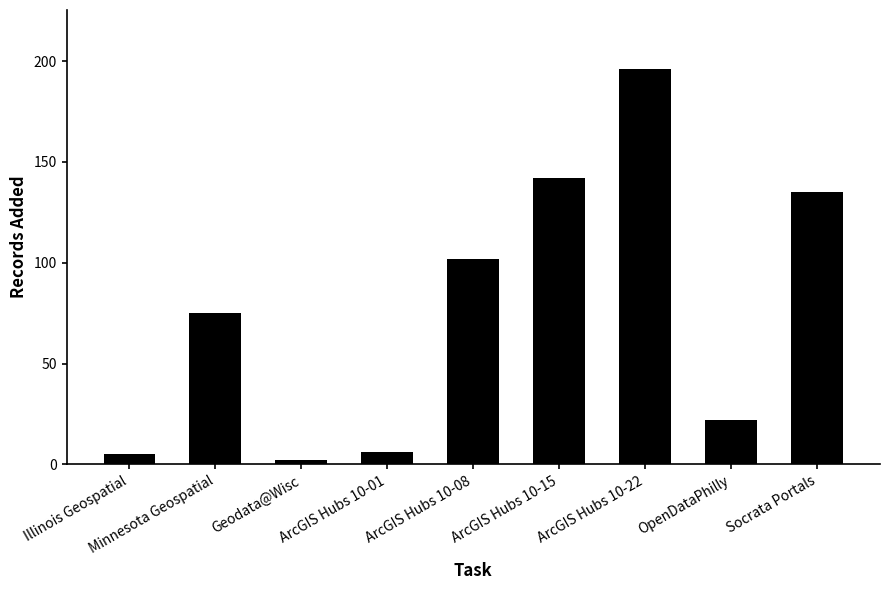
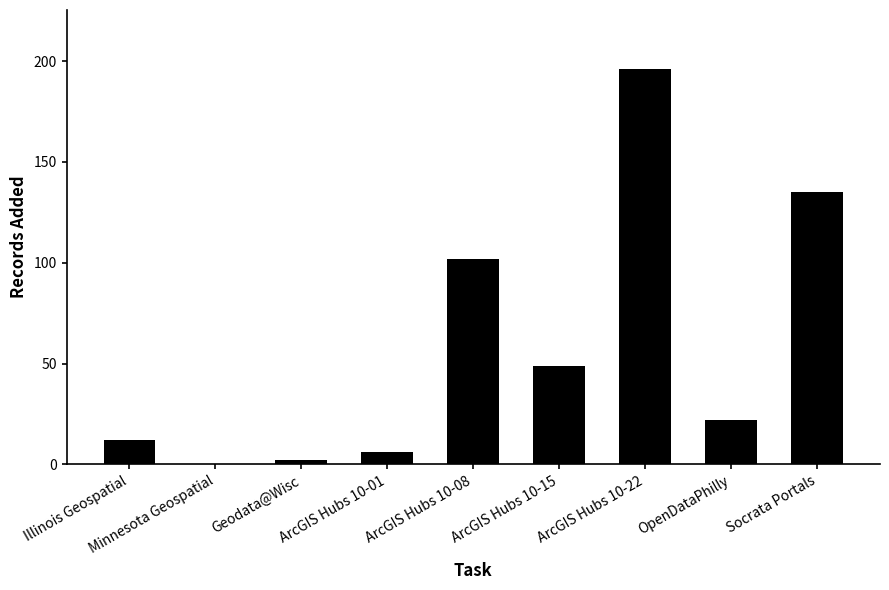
Illinois Geospatial: 5 -> 12
Minnesota Geospatial: 75 -> 0
ArcGIS Hubs 10-15: 142 -> 49
